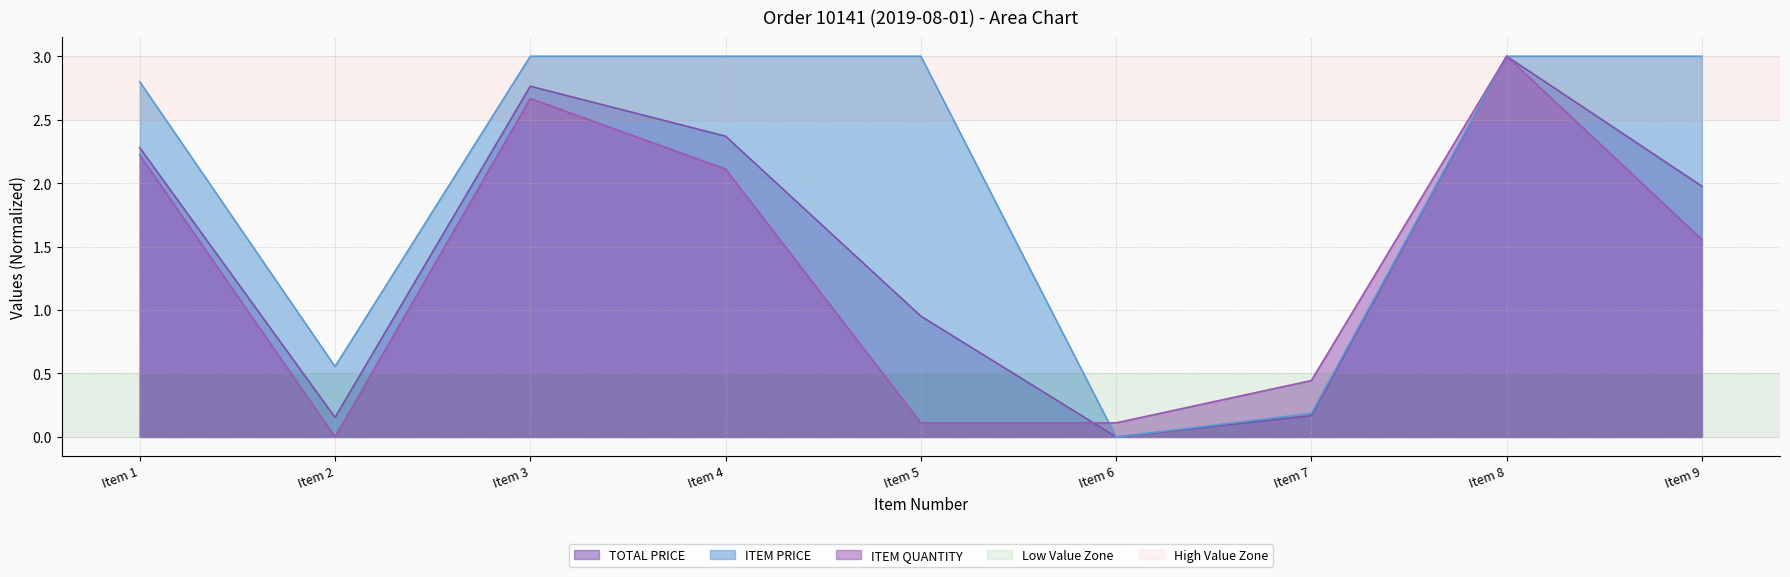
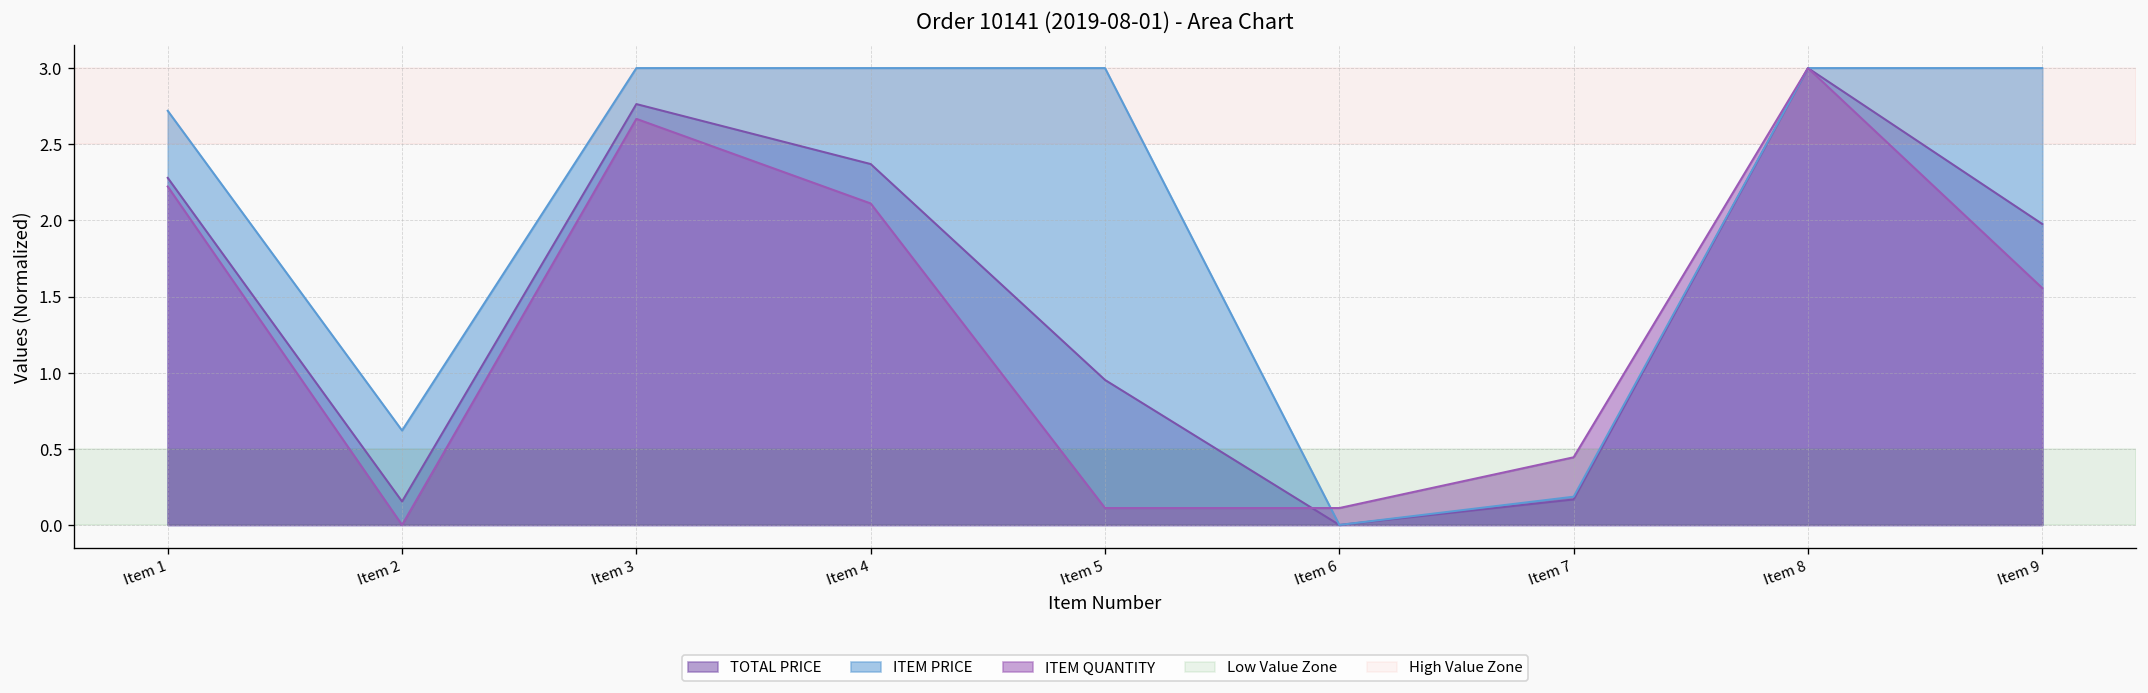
ITEM PRICE, Item 1: 2.80 -> 2.72
ITEM PRICE, Item 2: 0.55 -> 0.62
